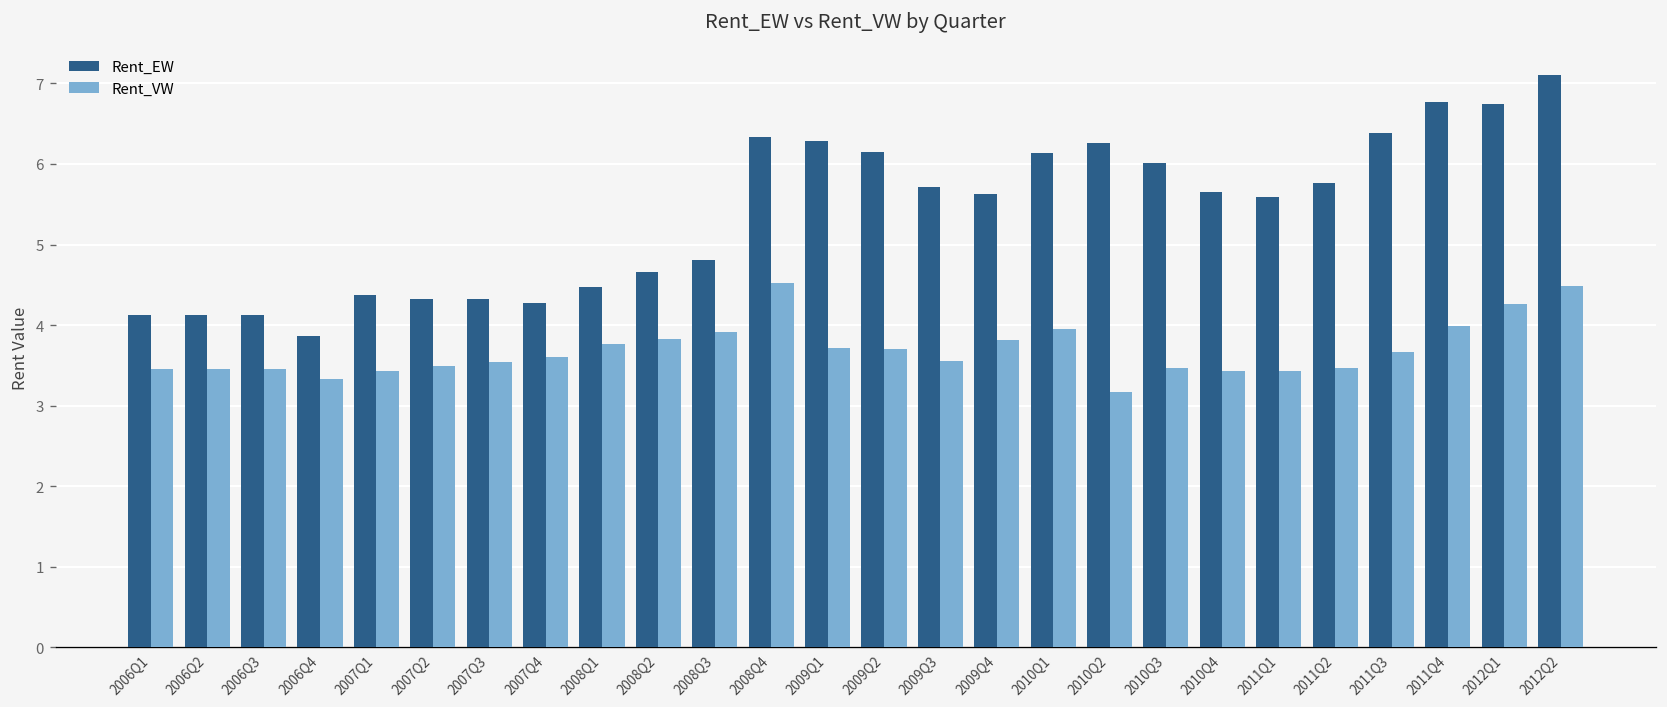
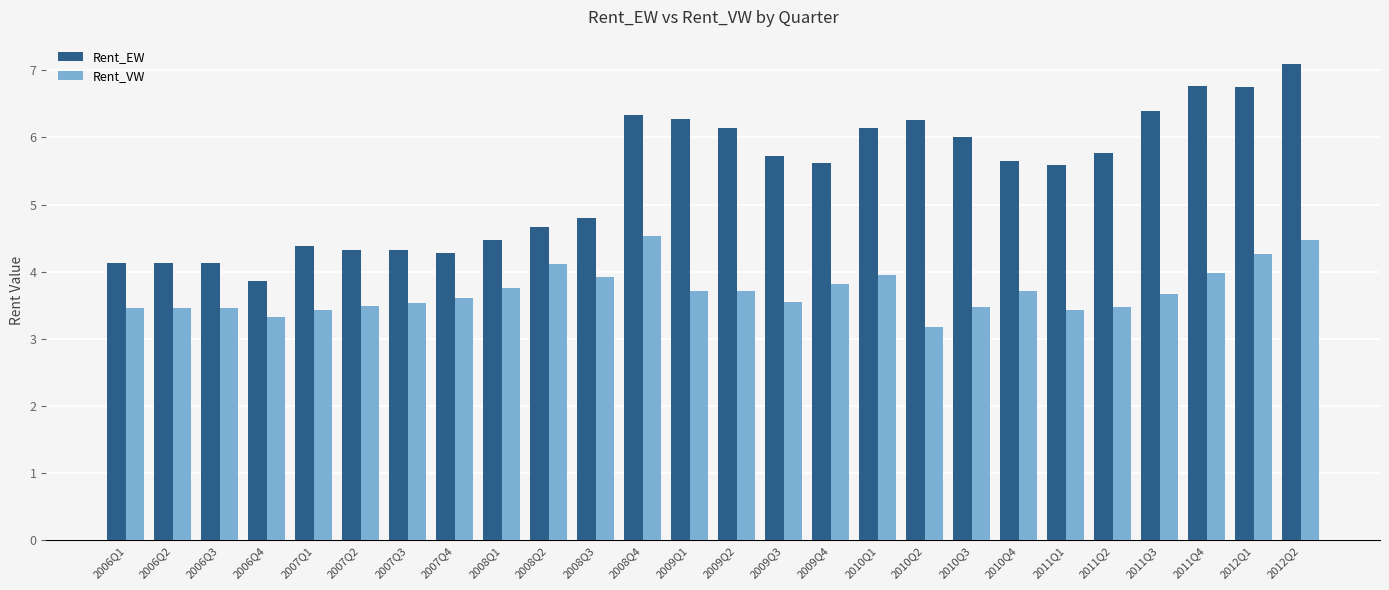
Rent_VW, 2008Q2: 3.8 -> 4.1
Rent_VW, 2010Q4: 3.4 -> 3.7
